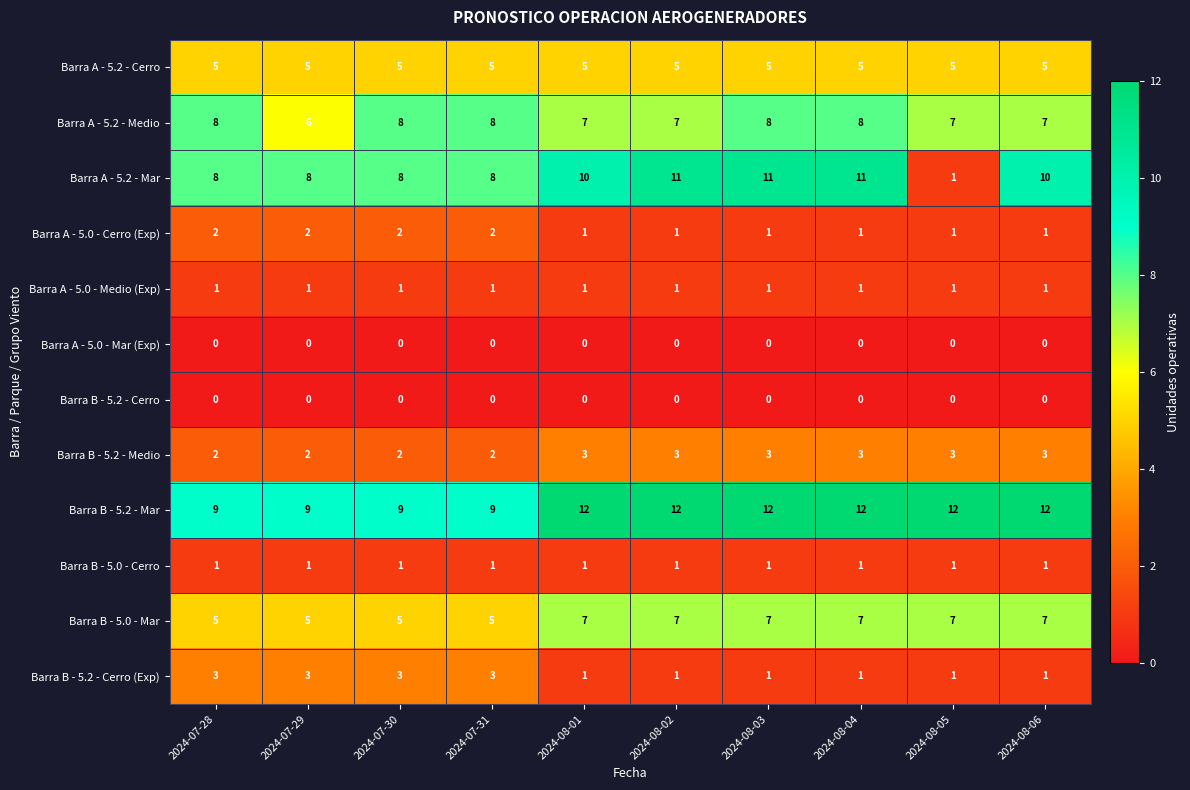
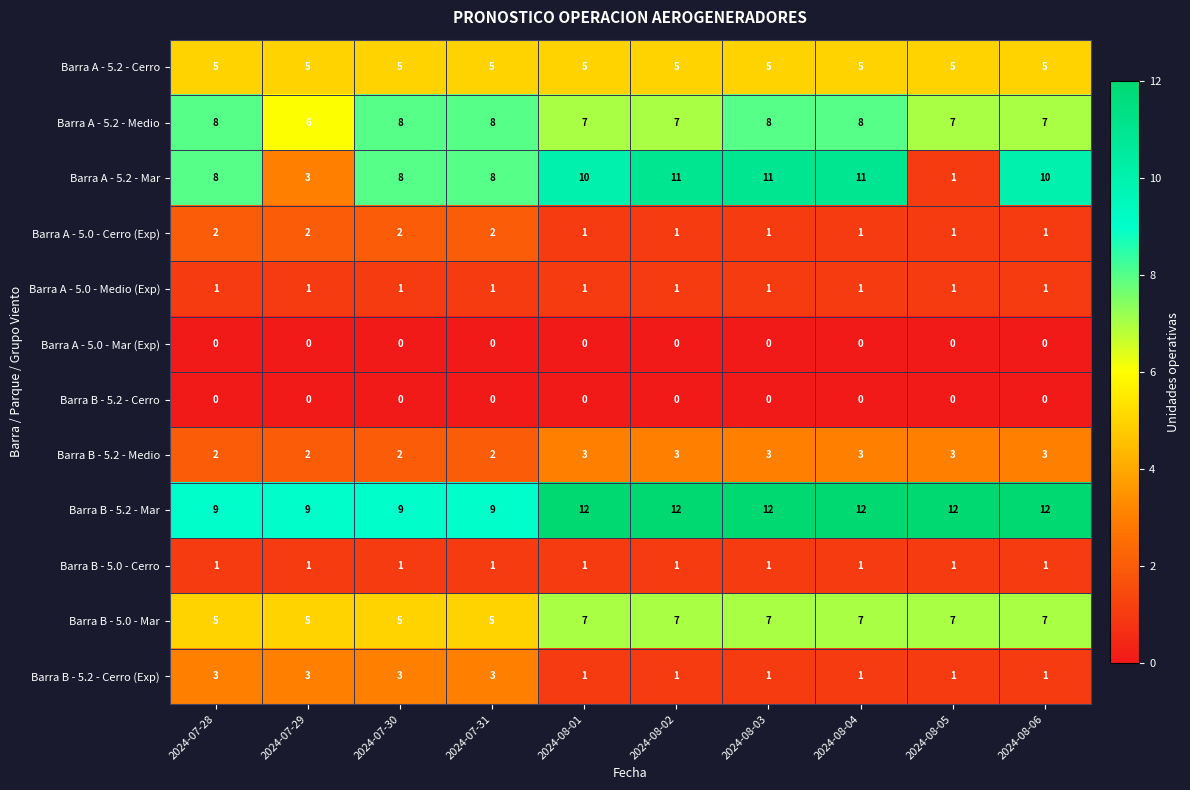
Barra A - 5.2 - Mar, 2024-07-29: 8 -> 3
